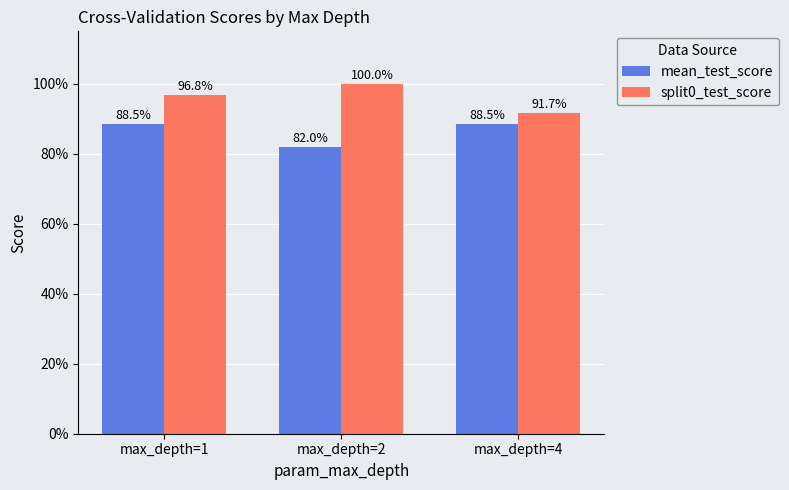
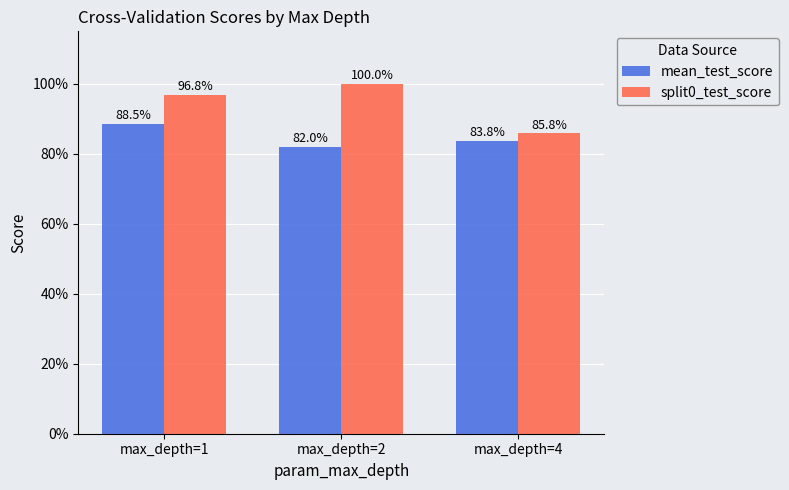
mean_test_score, max_depth=4: 88.5% -> 83.8%
split0_test_score, max_depth=4: 91.7% -> 85.8%
